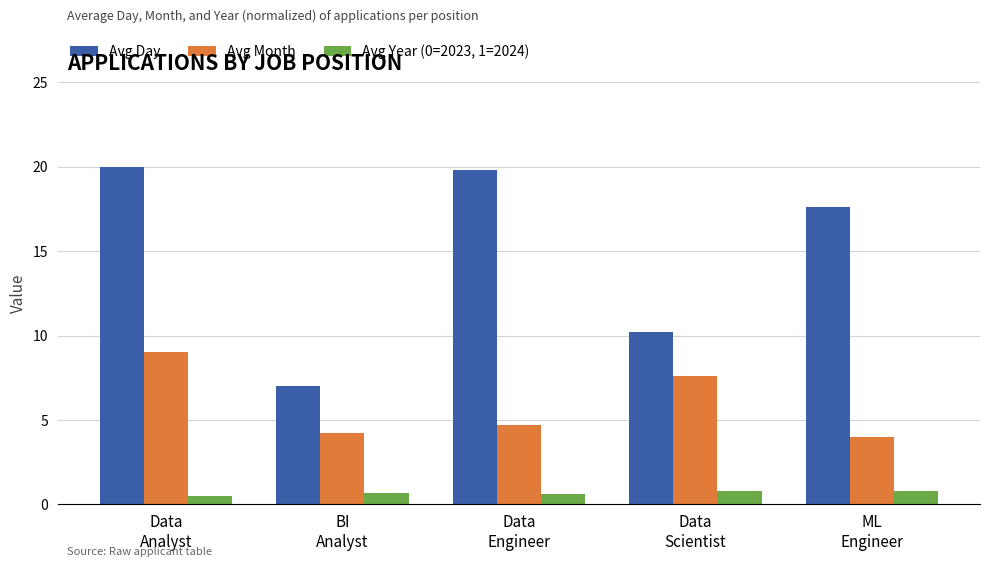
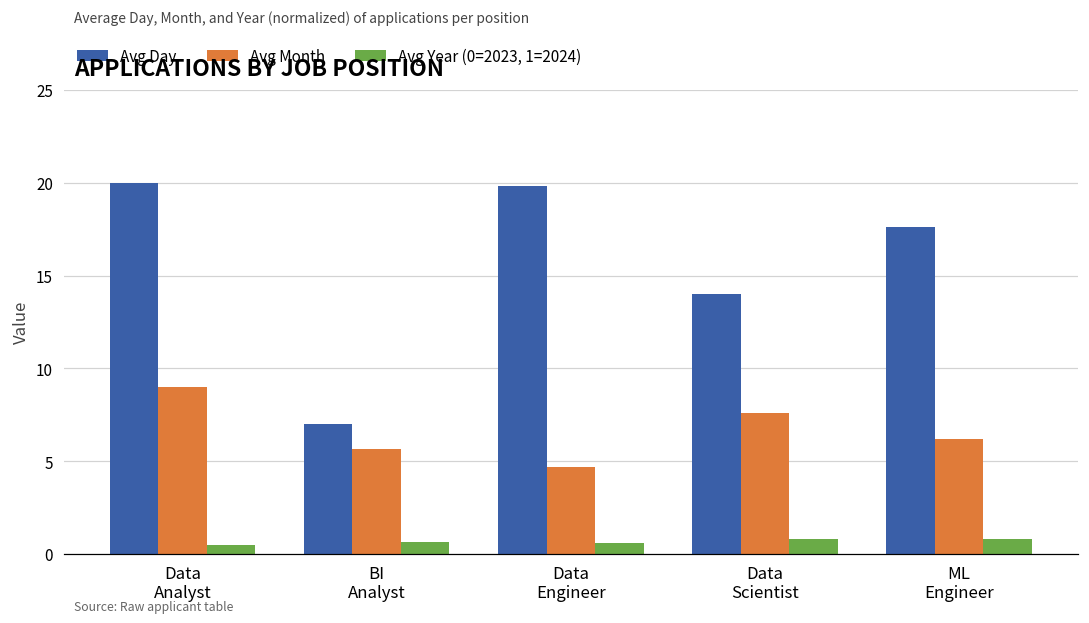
Avg Month, BI Analyst: 4.3 -> 5.7
Avg Day, Data Scientist: 10.2 -> 14.0
Avg Month, ML Engineer: 4.0 -> 6.2
